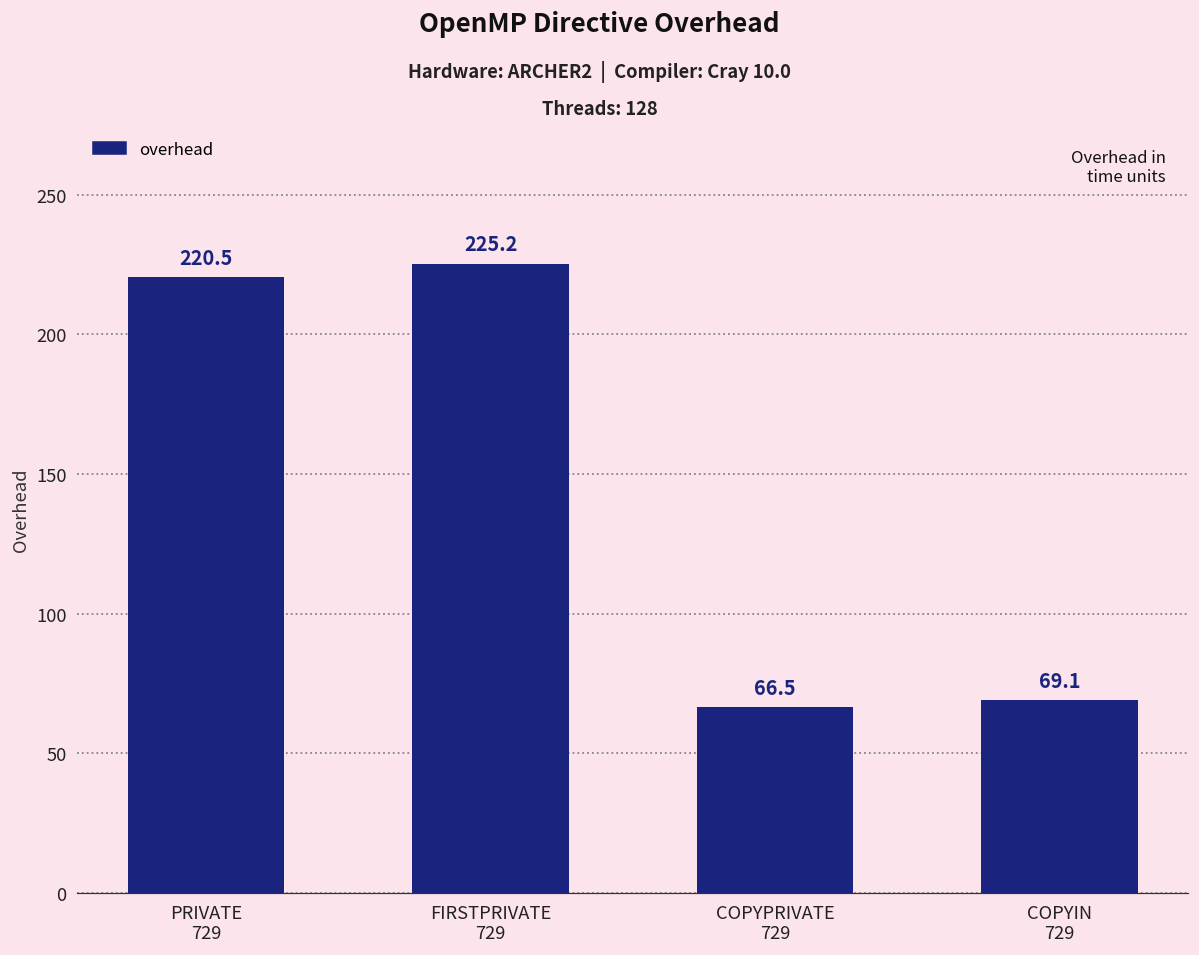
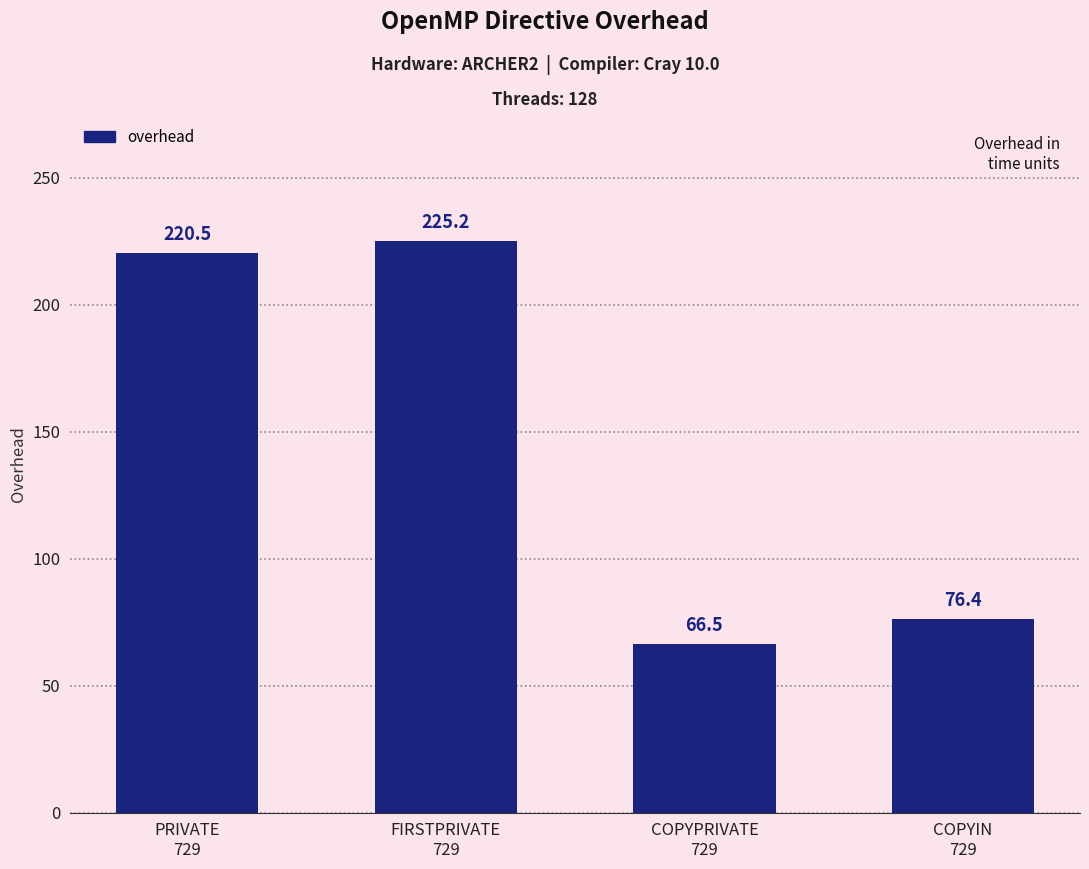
COPYIN 729: 69.1 -> 76.4
